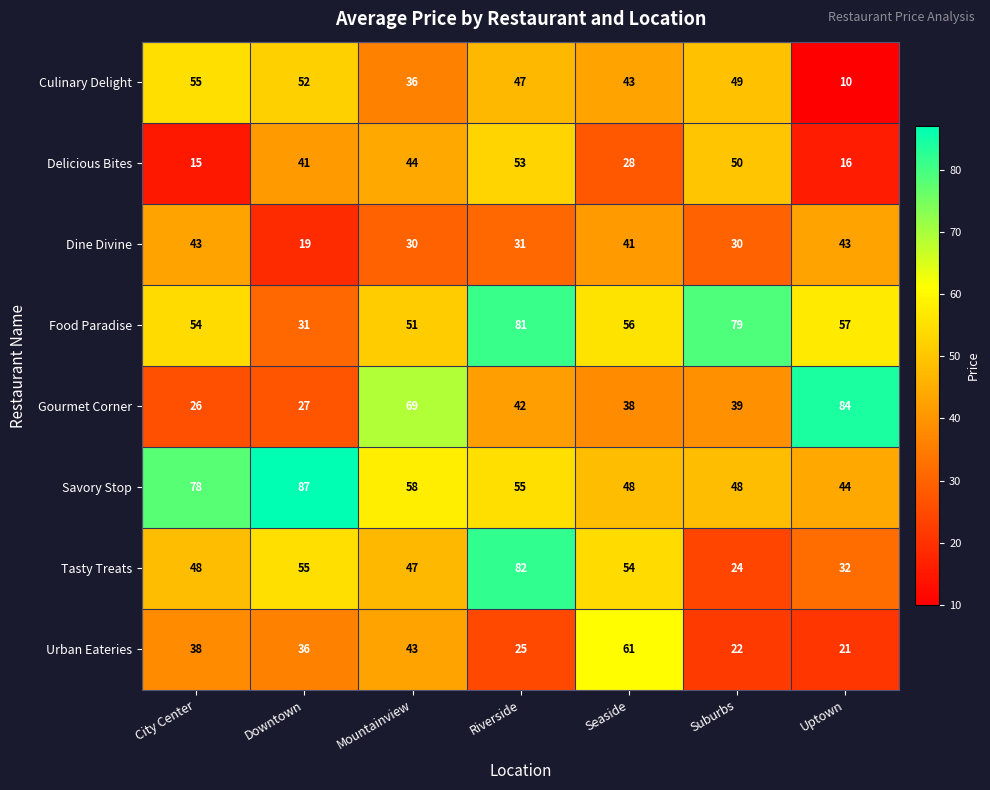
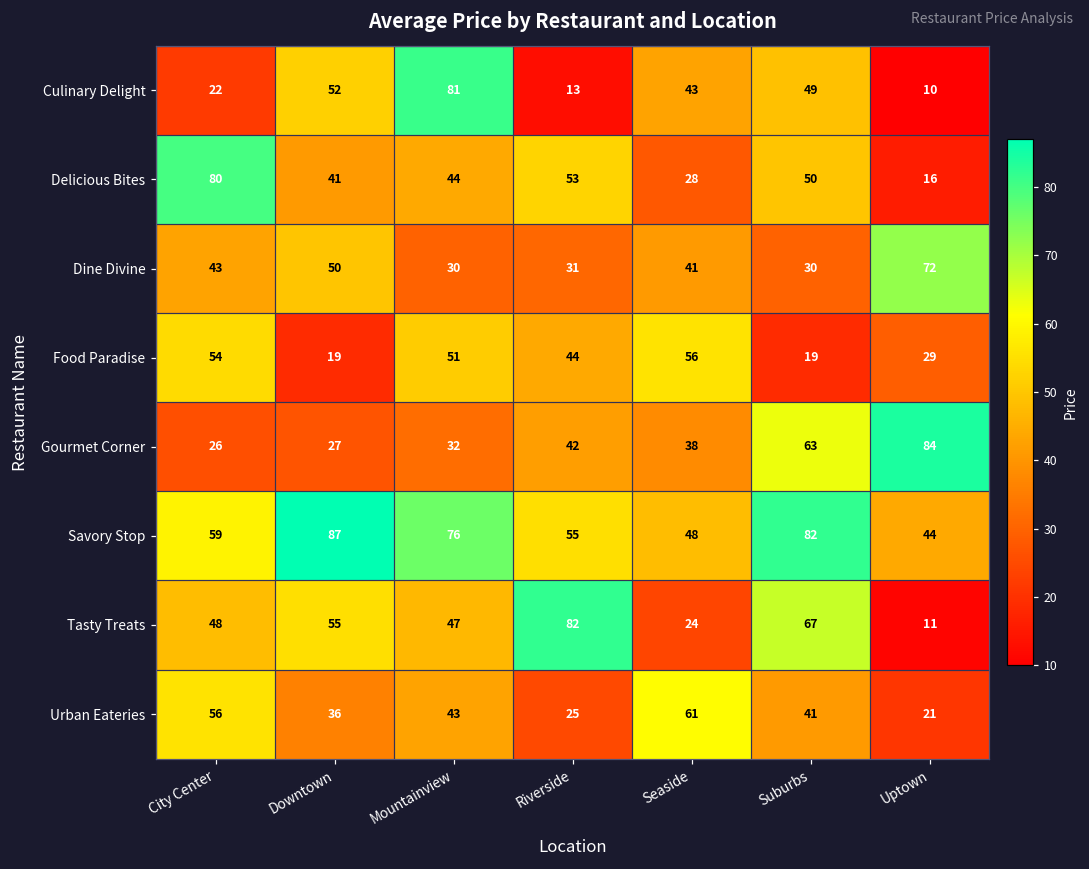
Culinary Delight, City Center: 55 -> 22
Culinary Delight, Mountainview: 36 -> 81
Culinary Delight, Riverside: 47 -> 13
Delicious Bites, City Center: 15 -> 80
Dine Divine, Downtown: 19 -> 50
Dine Divine, Uptown: 43 -> 72
Food Paradise, Downtown: 31 -> 19
Food Paradise, Riverside: 81 -> 44
Food Paradise, Suburbs: 79 -> 19
Food Paradise, Uptown: 57 -> 29
Gourmet Corner, Mountainview: 69 -> 32
Gourmet Corner, Suburbs: 39 -> 63
Savory Stop, City Center: 78 -> 59
Savory Stop, Mountainview: 58 -> 76
Savory Stop, Suburbs: 48 -> 82
Tasty Treats, Seaside: 54 -> 24
Tasty Treats, Suburbs: 24 -> 67
Tasty Treats, Uptown: 32 -> 11
Urban Eateries, City Center: 38 -> 56
Urban Eateries, Suburbs: 22 -> 41
